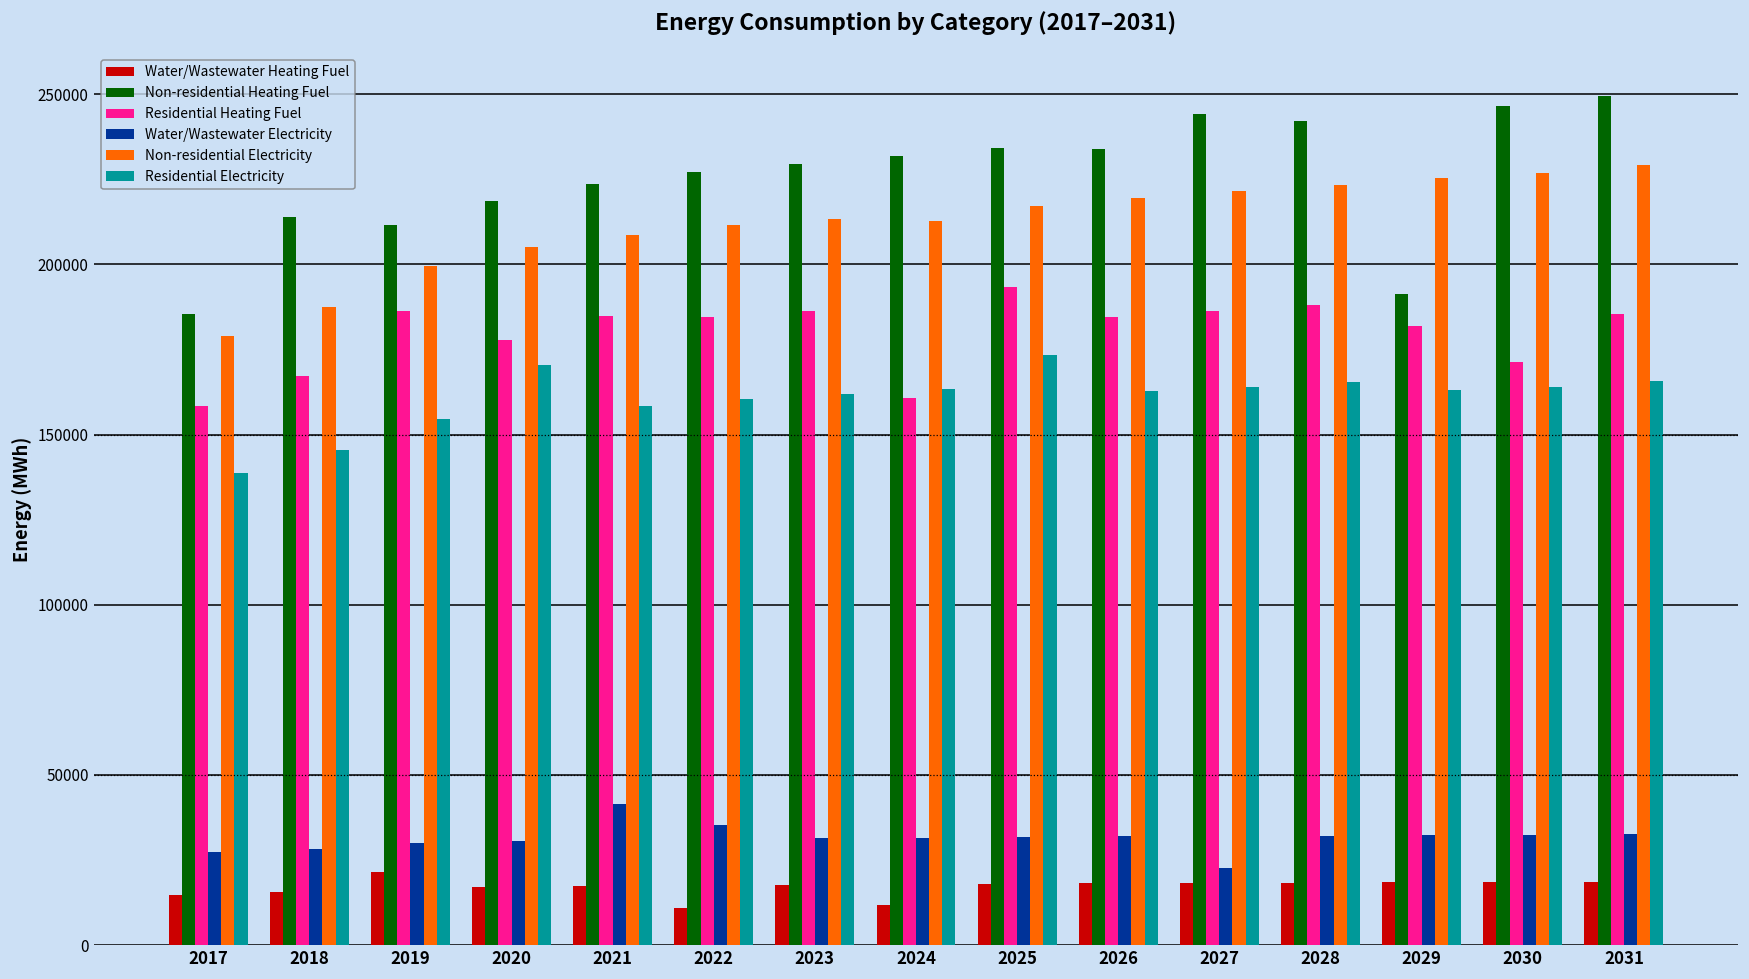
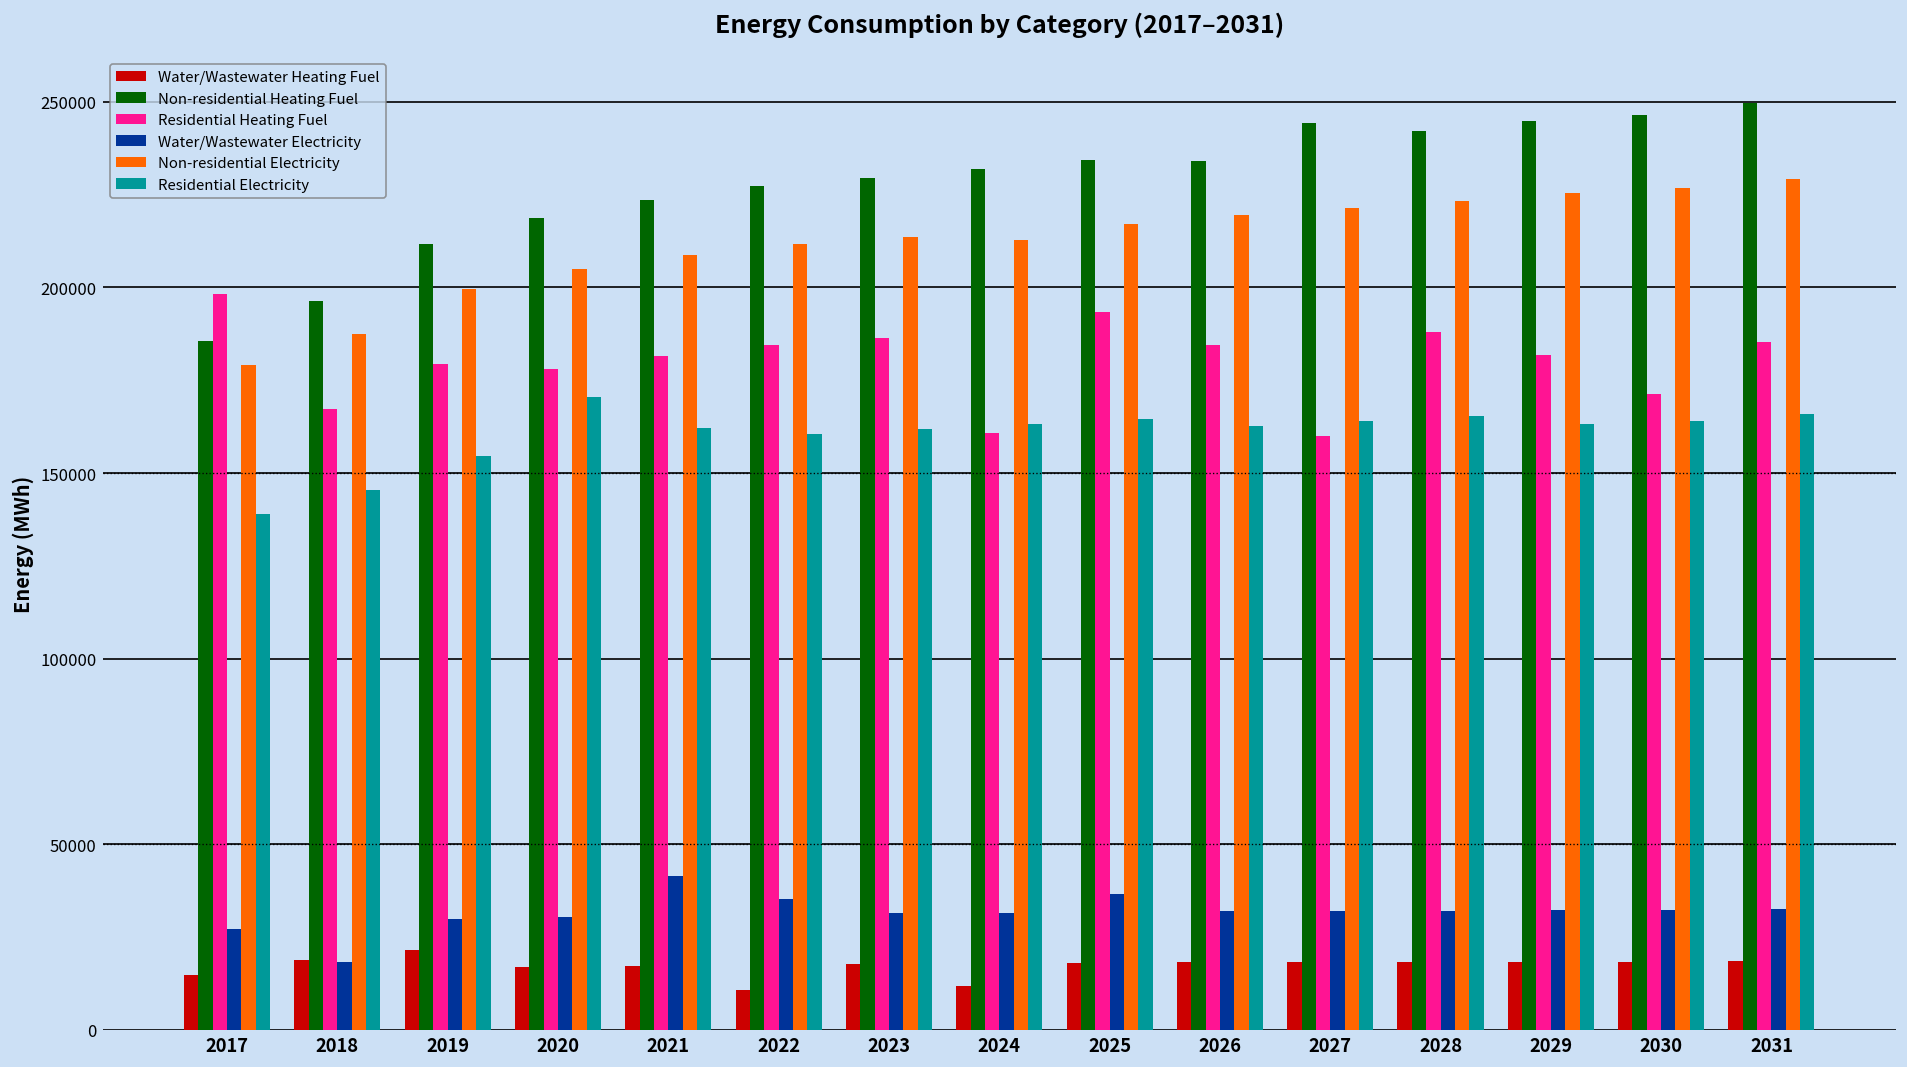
Residential Heating Fuel, 2017: 158000 -> 198000
Water/Wastewater Heating Fuel, 2018: 16000 -> 19000
Non-residential Heating Fuel, 2018: 214000 -> 196000
Water/Wastewater Electricity, 2018: 28000 -> 18000
Residential Heating Fuel, 2019: 186000 -> 179000
Residential Heating Fuel, 2021: 185000 -> 182000
Residential Electricity, 2021: 158000 -> 162000
Water/Wastewater Electricity, 2025: 32000 -> 37000
Residential Electricity, 2025: 173000 -> 165000
Residential Heating Fuel, 2027: 186000 -> 160000
Water/Wastewater Electricity, 2027: 22000 -> 32000
Non-residential Heating Fuel, 2029: 191000 -> 245000
